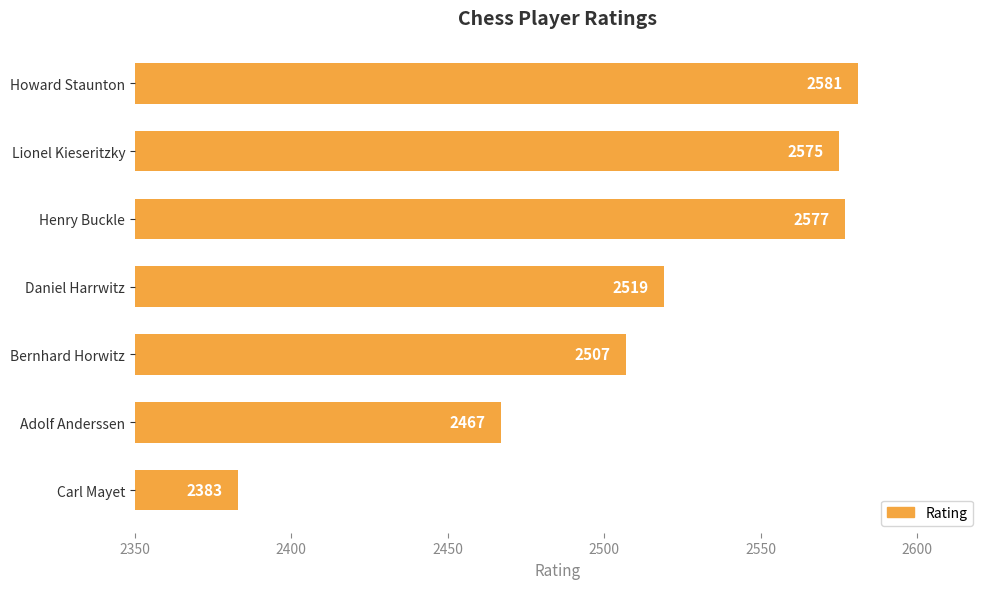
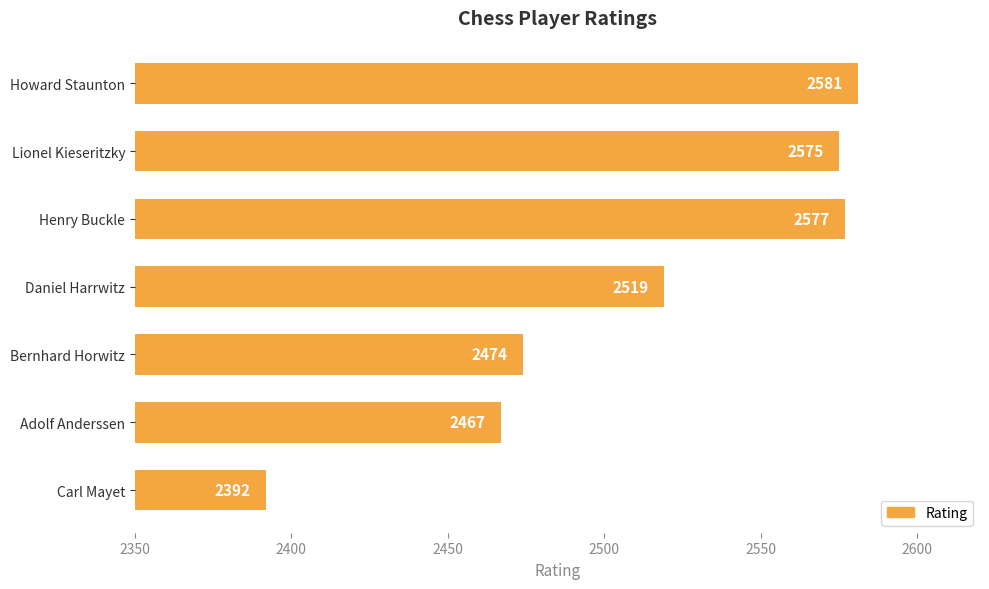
Bernhard Horwitz: 2507 -> 2474
Carl Mayet: 2383 -> 2392
